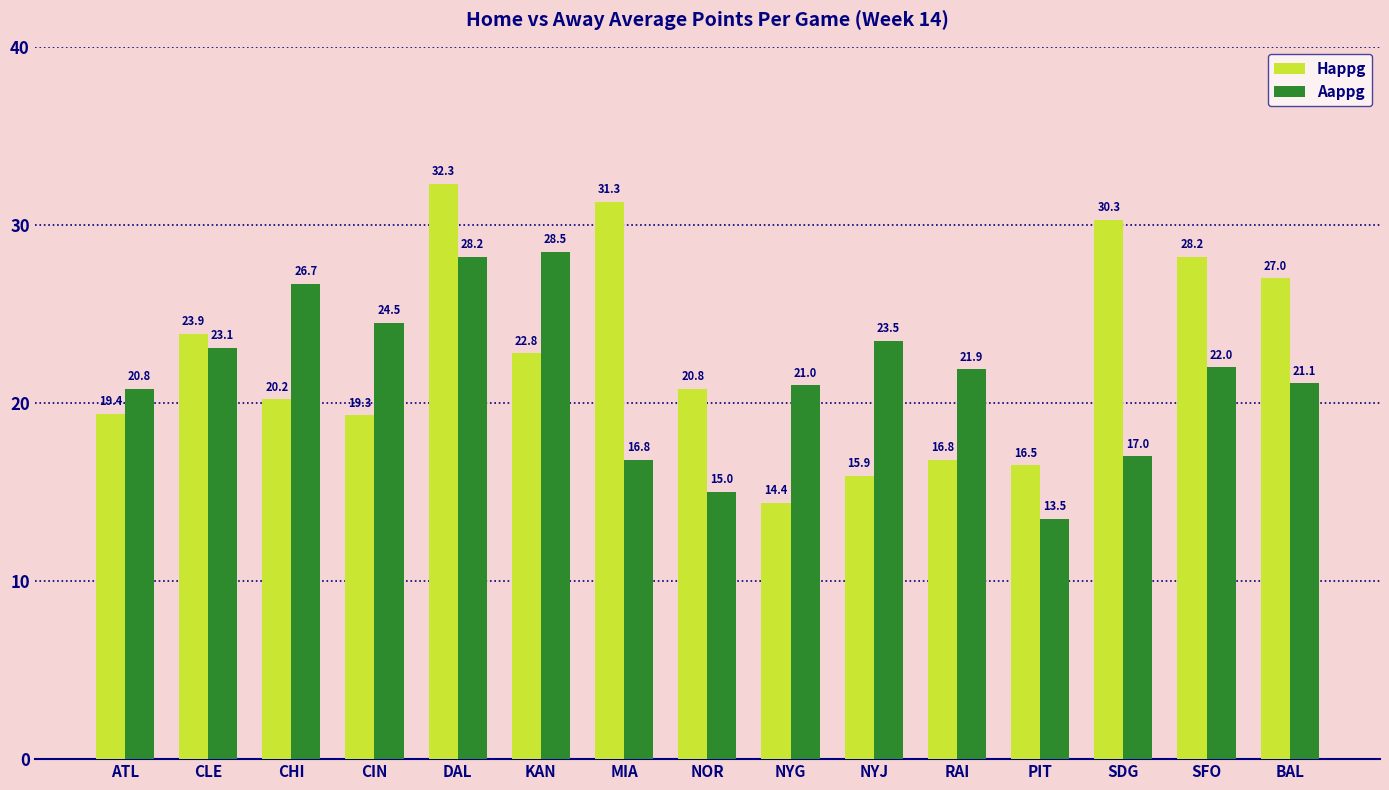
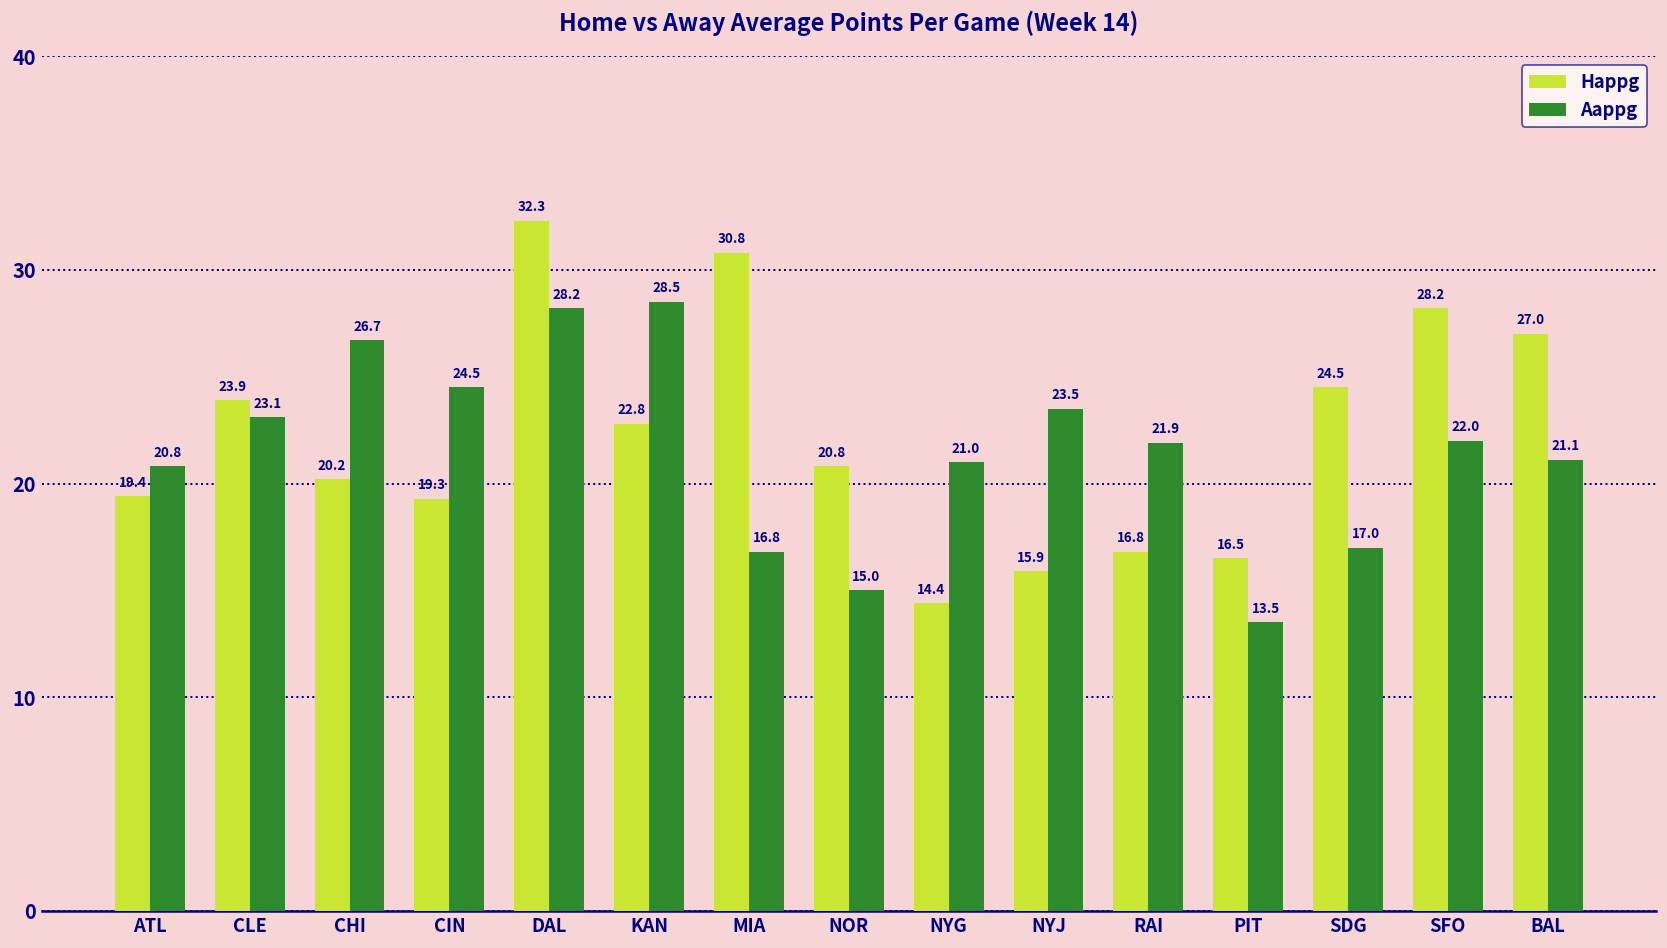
Happg, MIA: 31.3 -> 30.8
Happg, SDG: 30.3 -> 24.5
